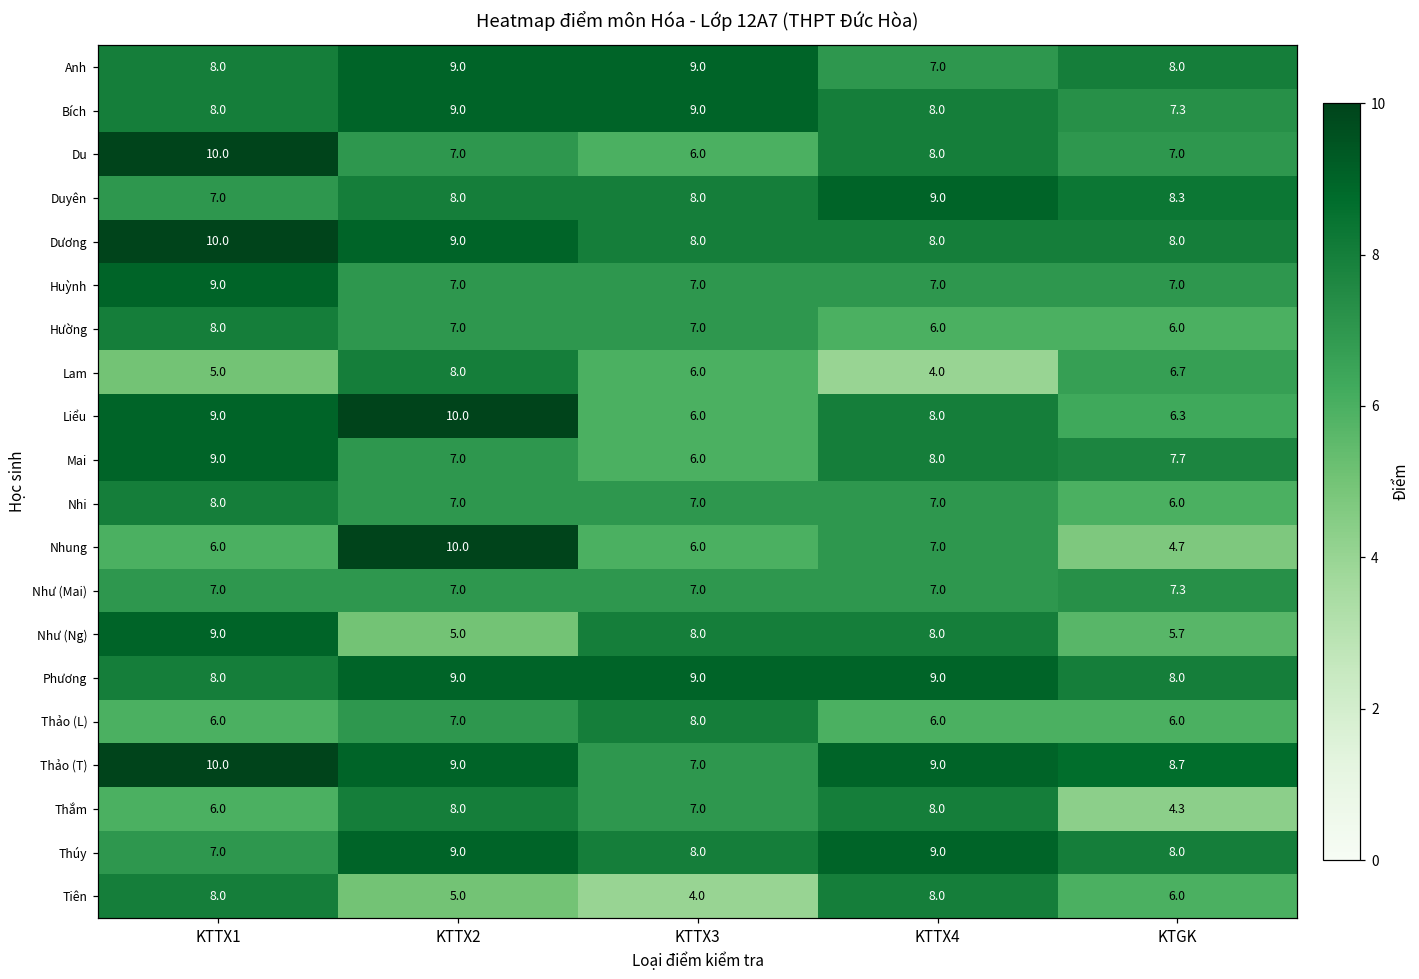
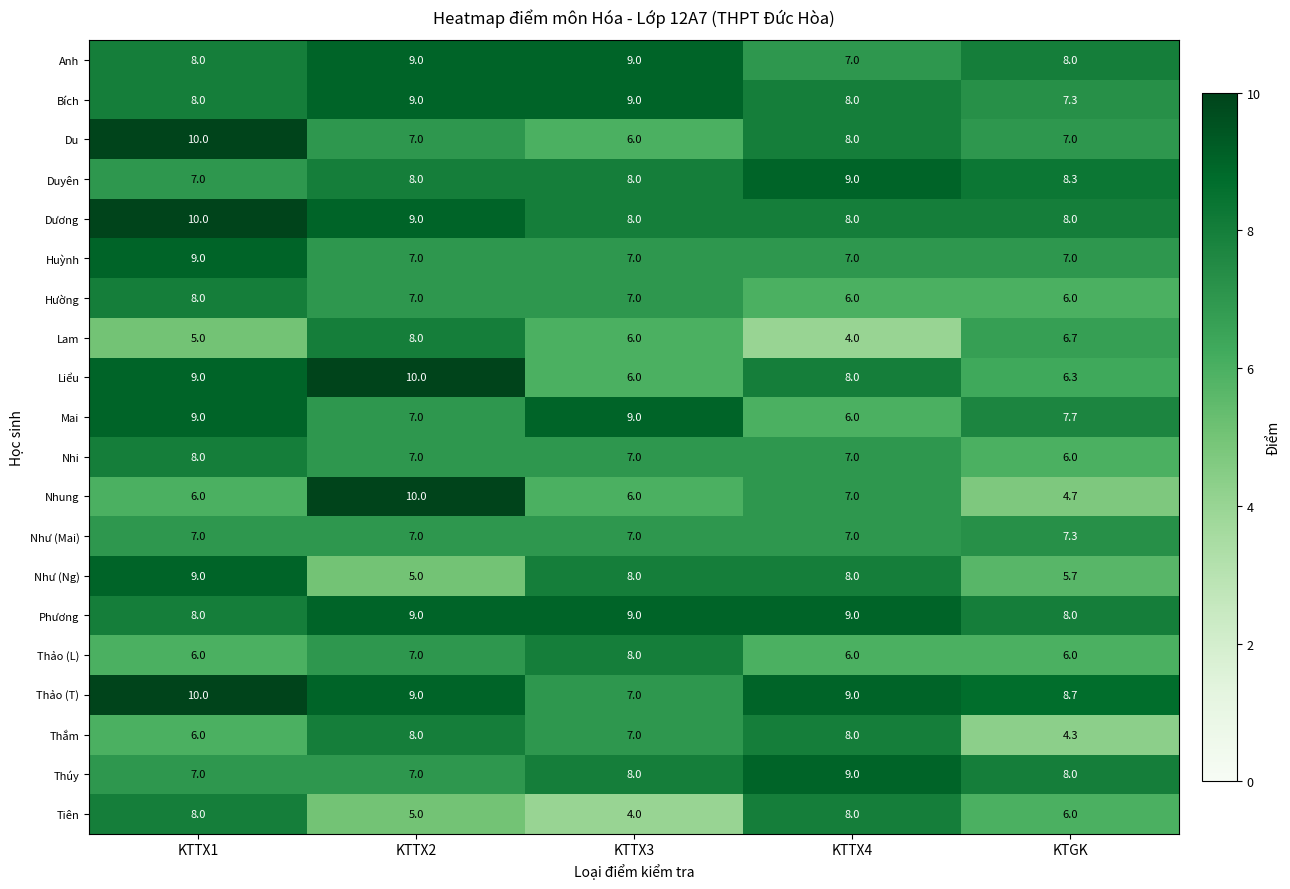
Mai, KTTX3: 6.0 -> 9.0
Mai, KTTX4: 8.0 -> 6.0
Thúy, KTTX2: 9.0 -> 7.0
